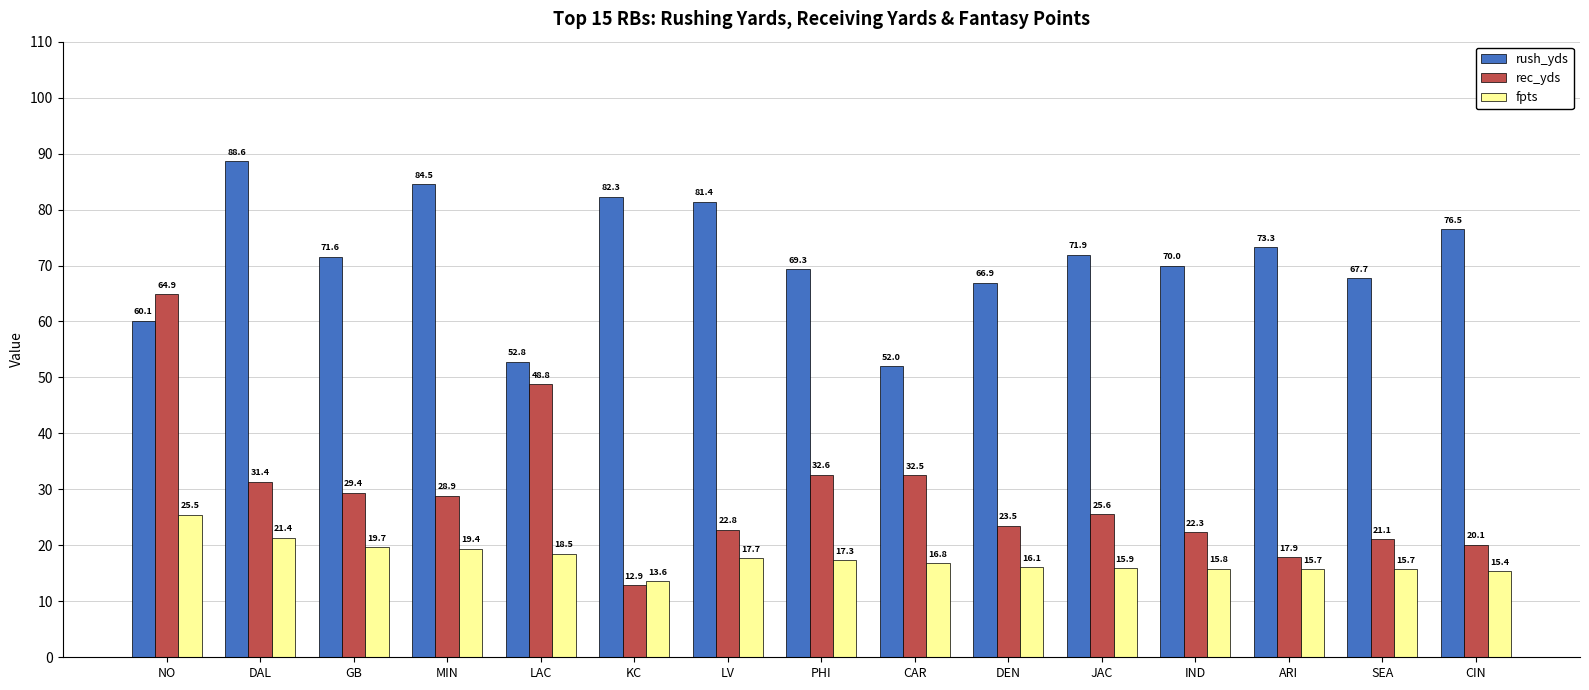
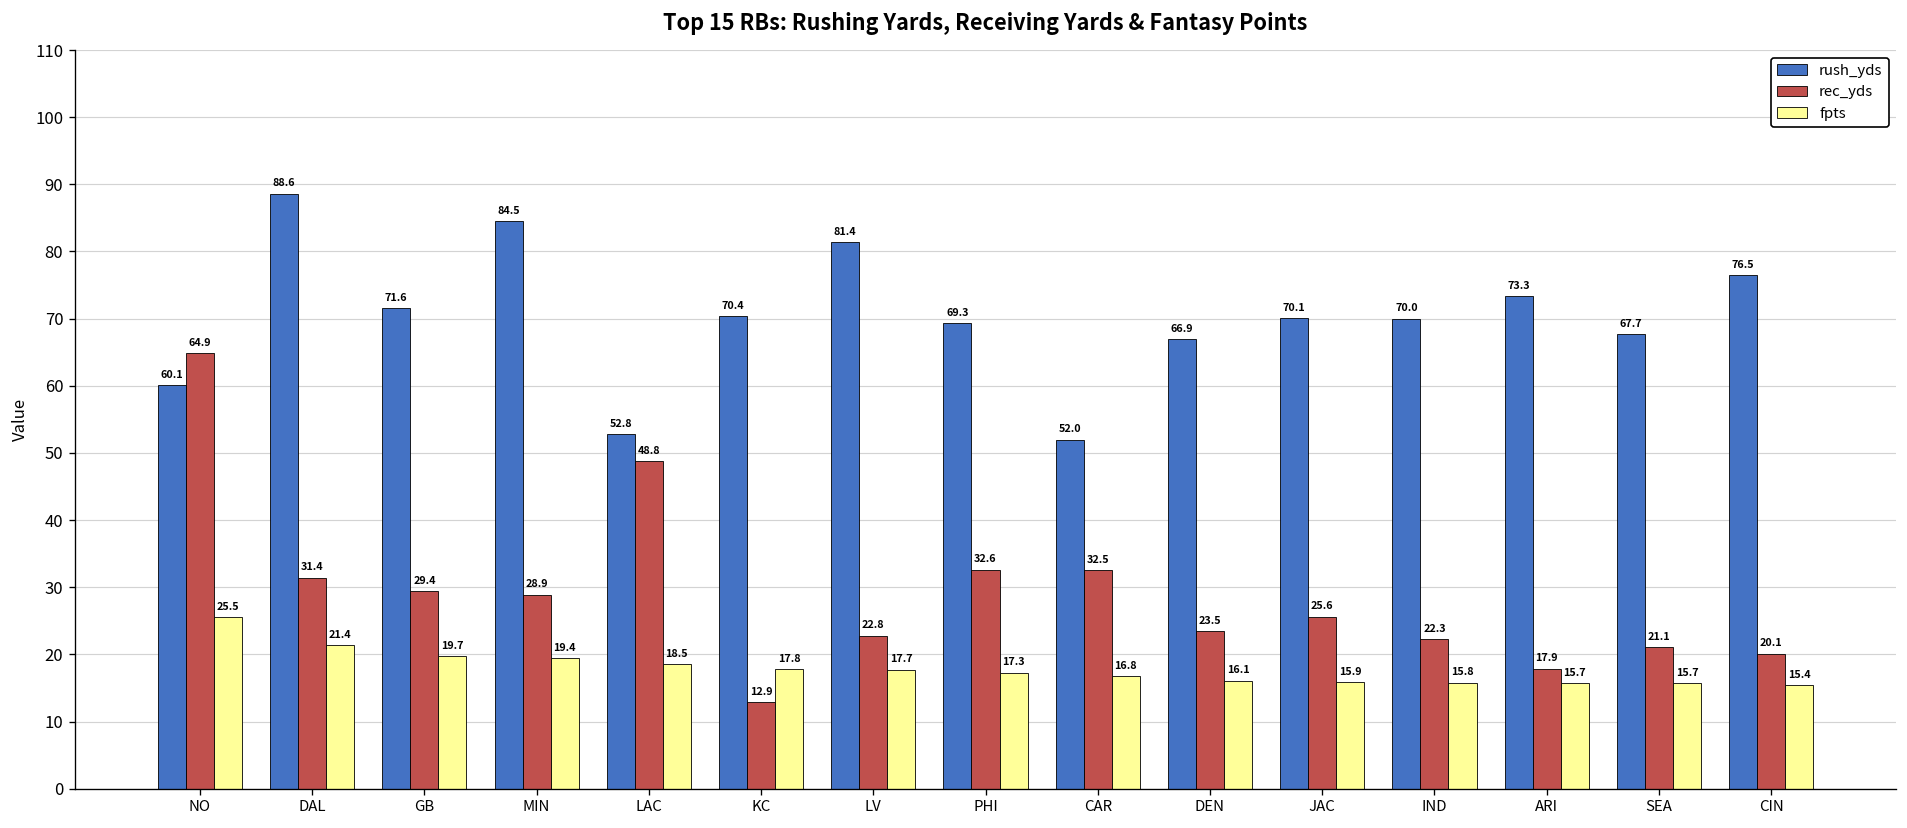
rush_yds, KC: 82.3 -> 70.4
fpts, KC: 13.6 -> 17.8
rush_yds, JAC: 71.9 -> 70.1
